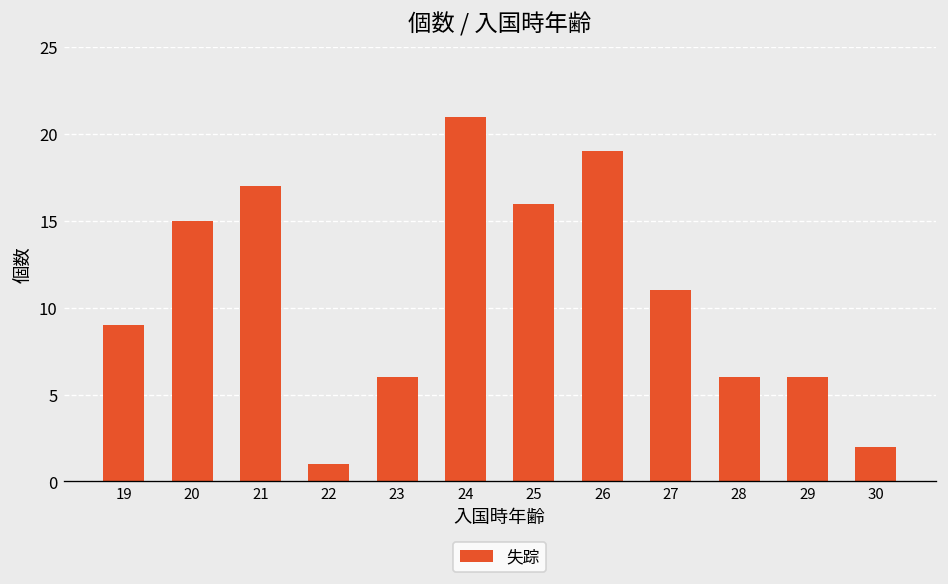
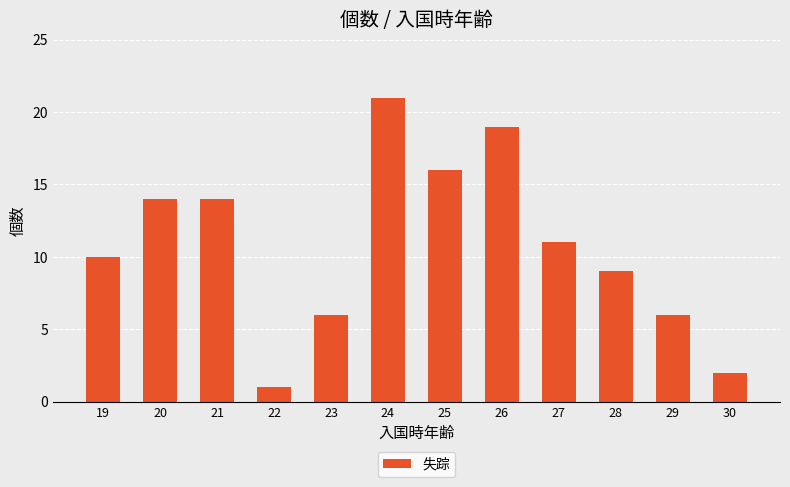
19: 9 -> 10
20: 15 -> 14
21: 17 -> 14
28: 6 -> 9
